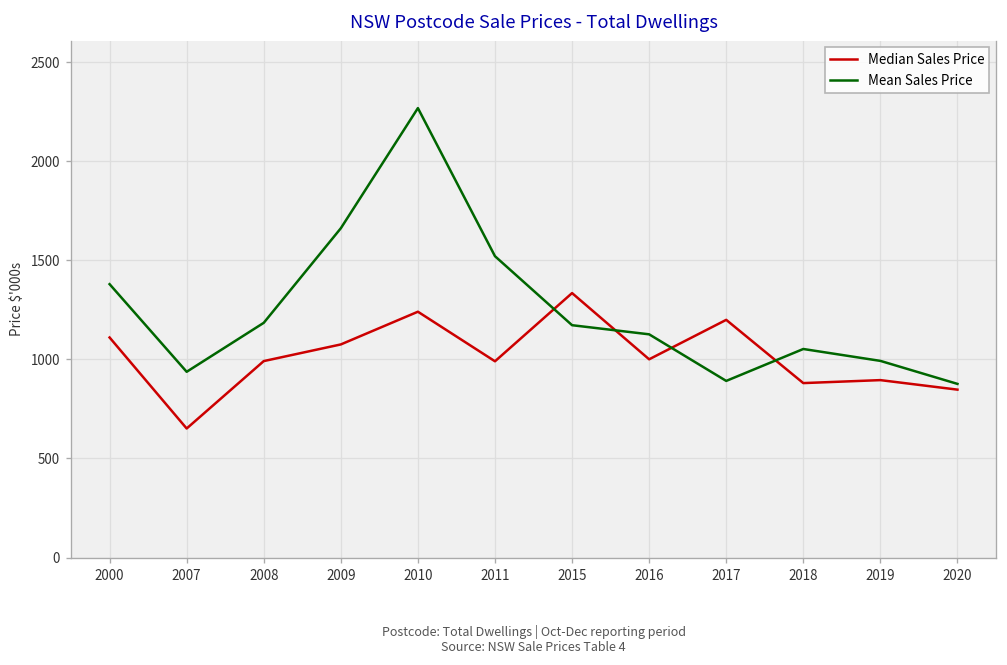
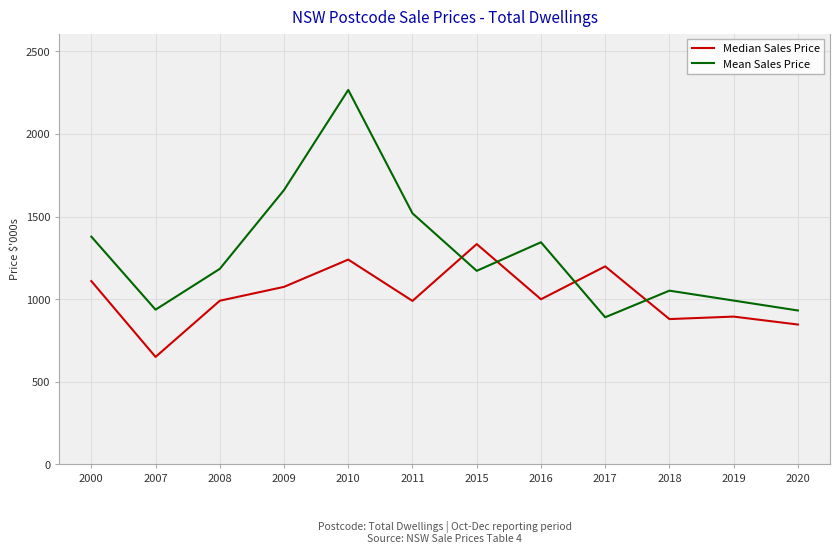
Mean Sales Price, 2016: 1130 -> 1350
Mean Sales Price, 2020: 880 -> 930
